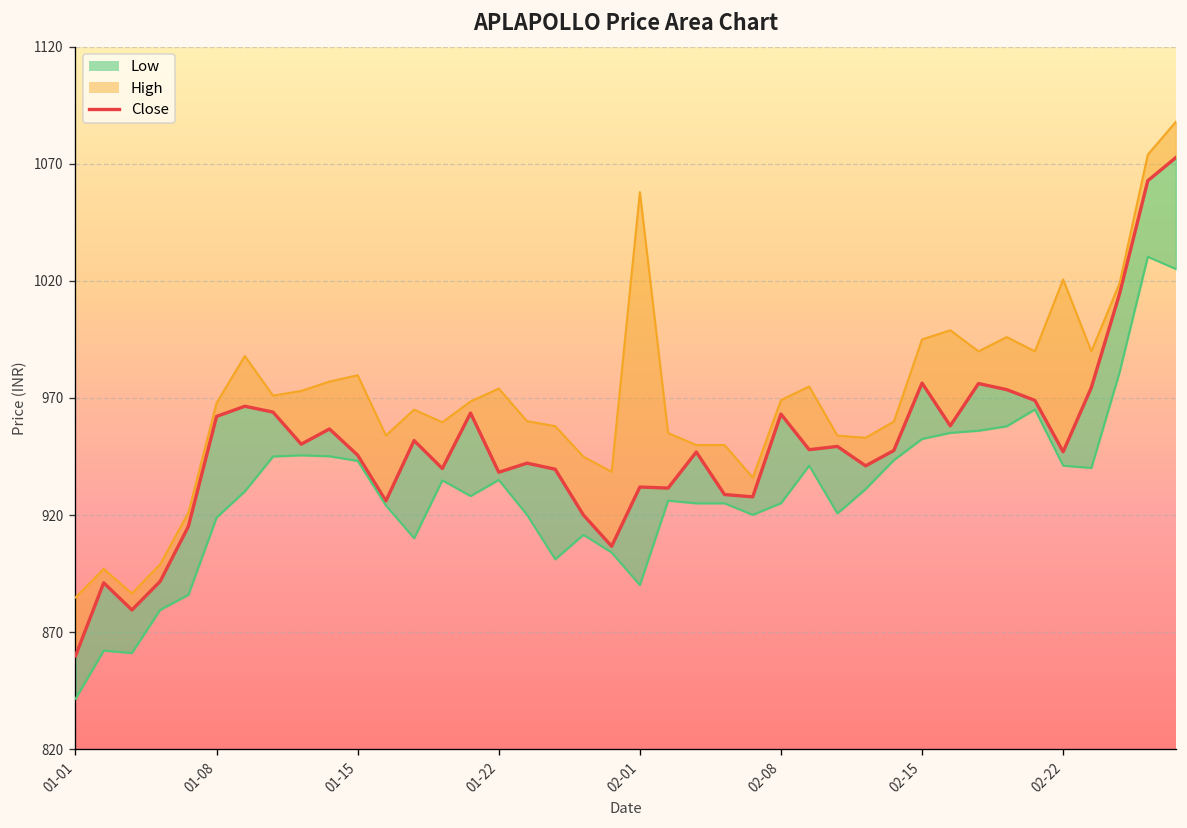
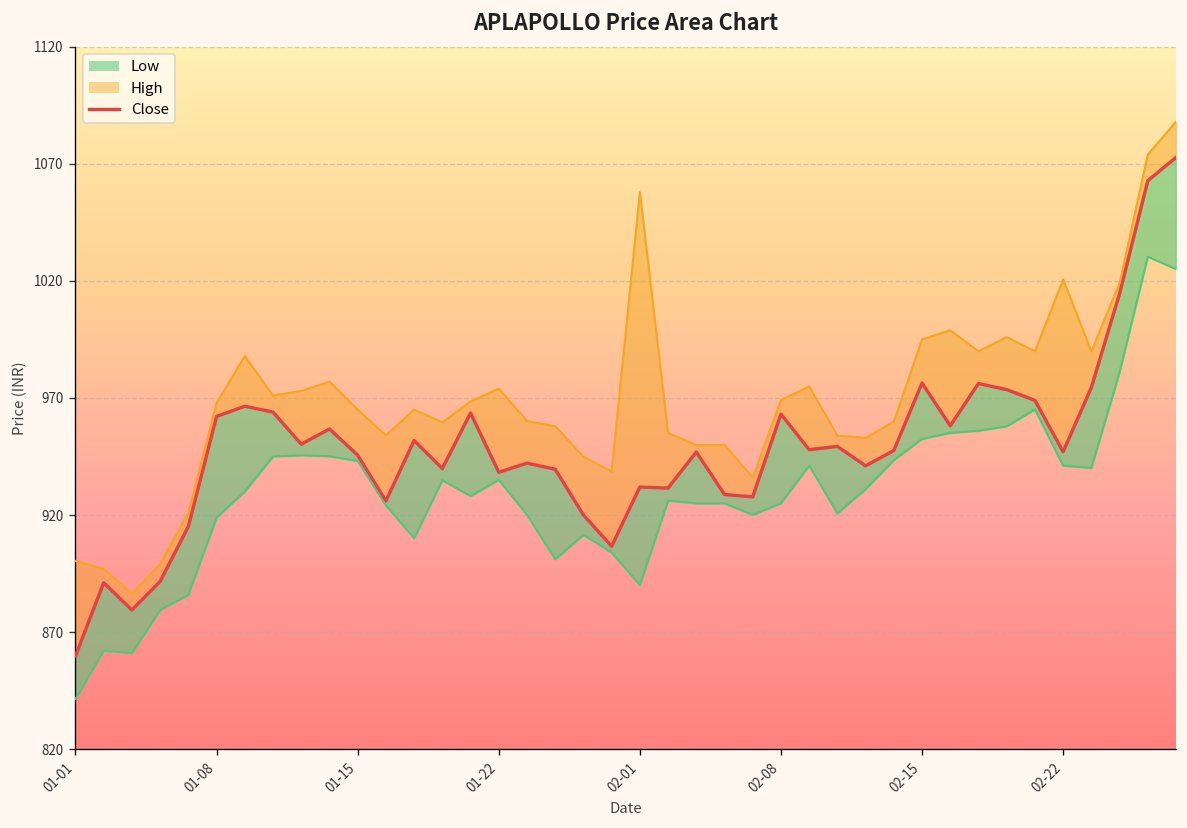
High, 01-01: 885 -> 900
High, 01-15: 980 -> 965
